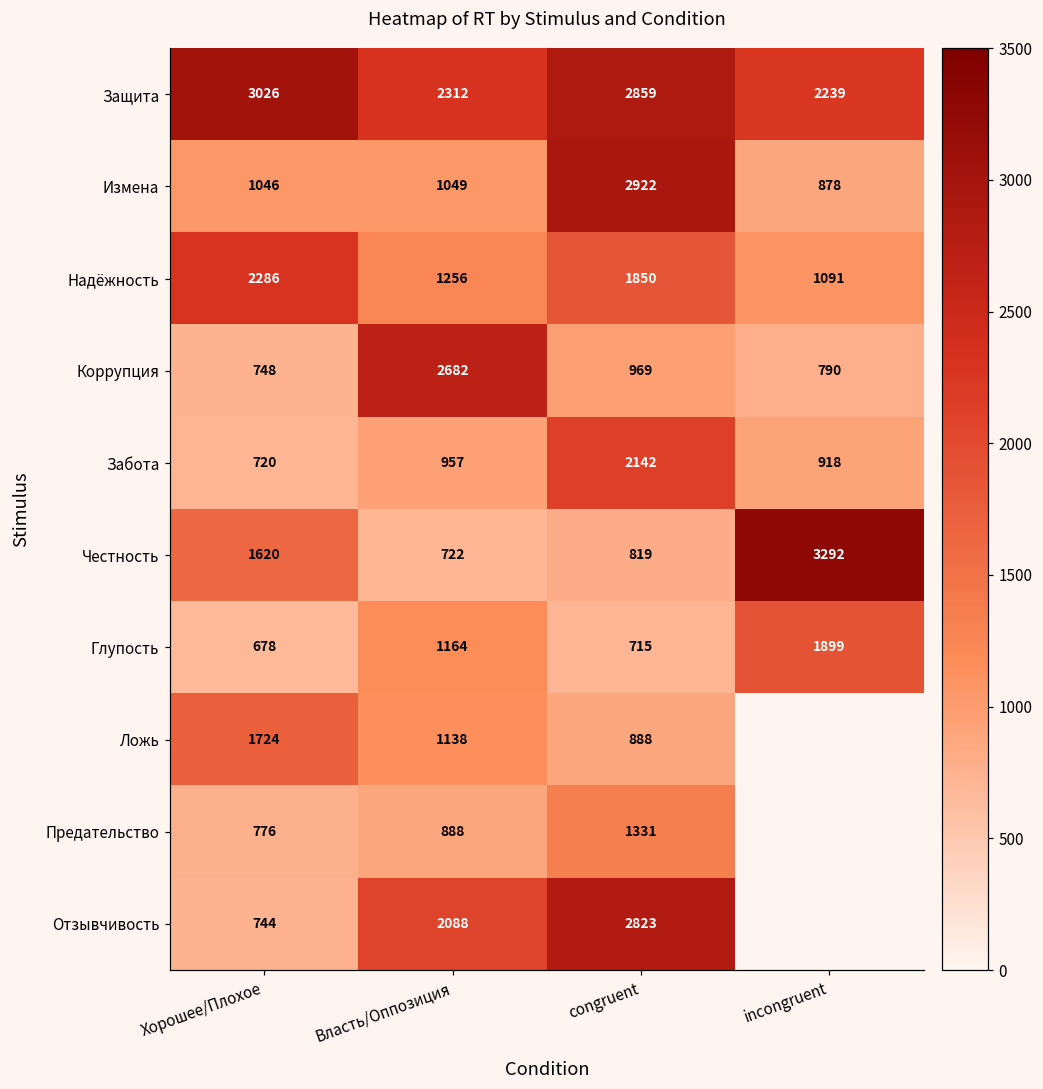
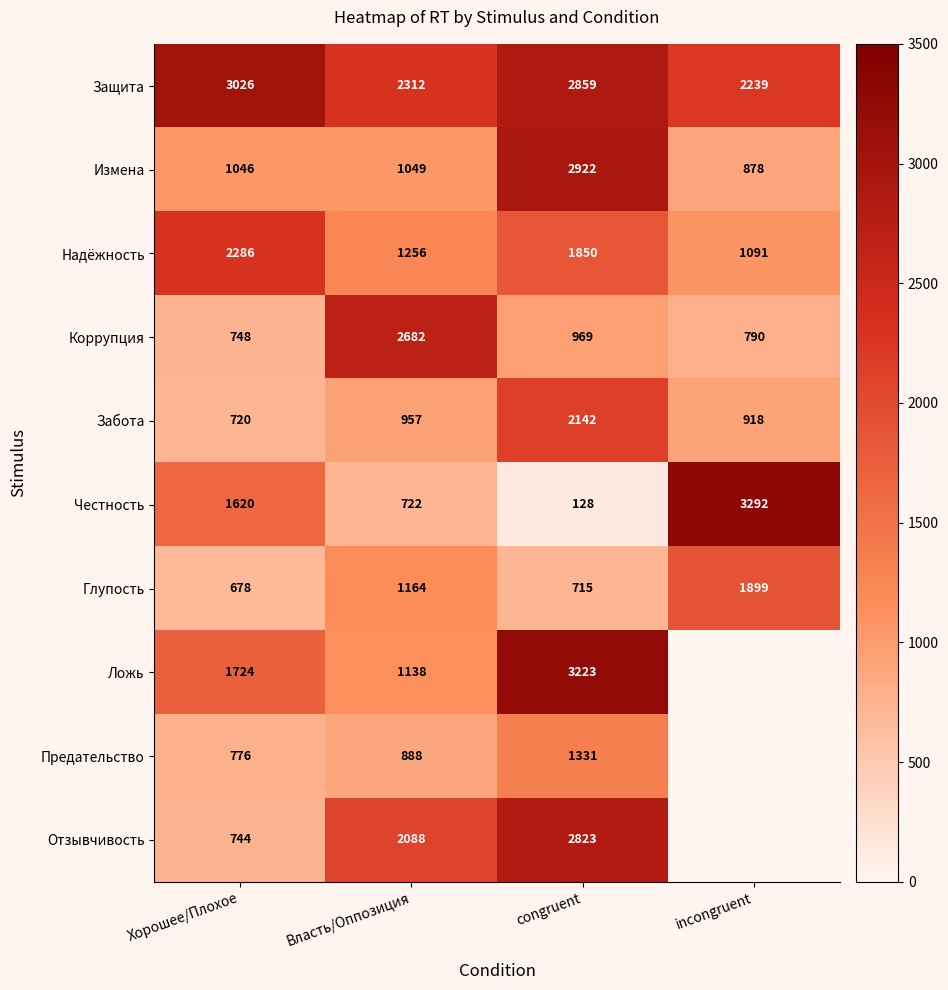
Честность, congruent: 819 -> 128
Ложь, congruent: 888 -> 3223
